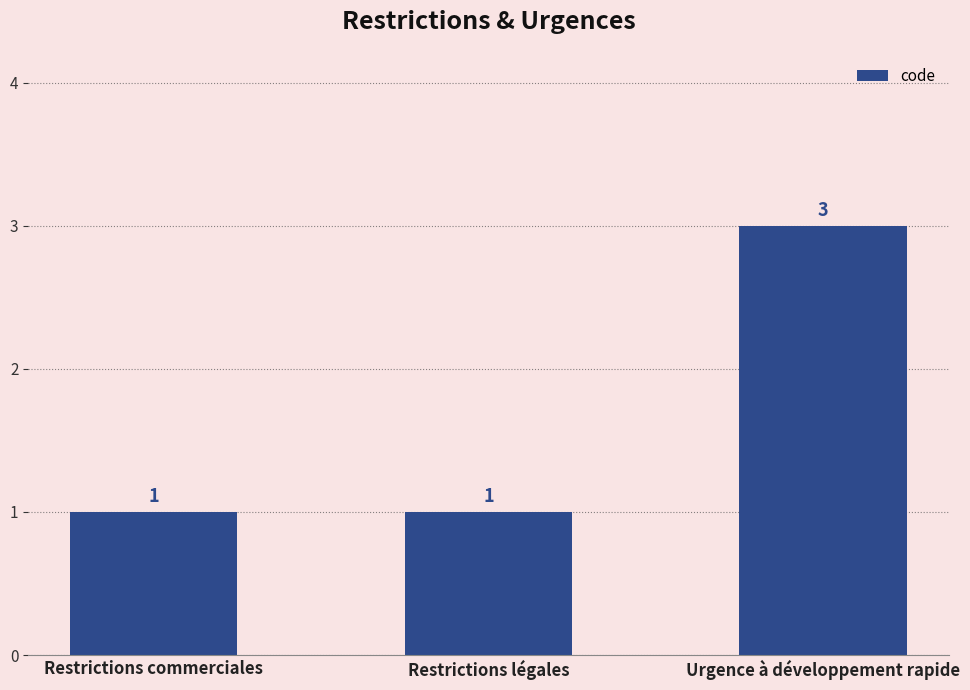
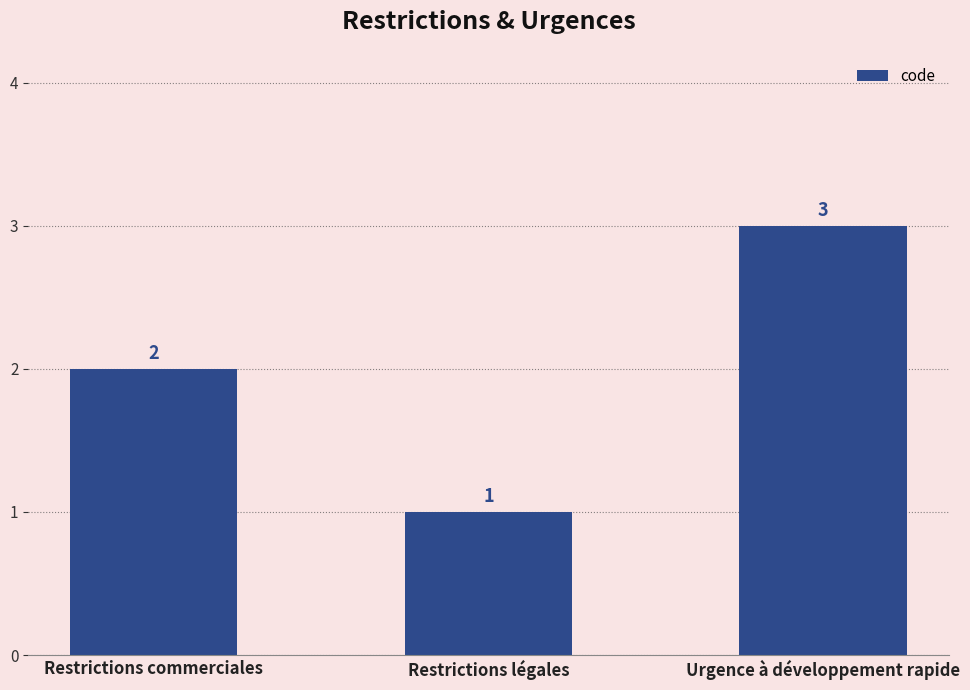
Restrictions commerciales: 1 -> 2
